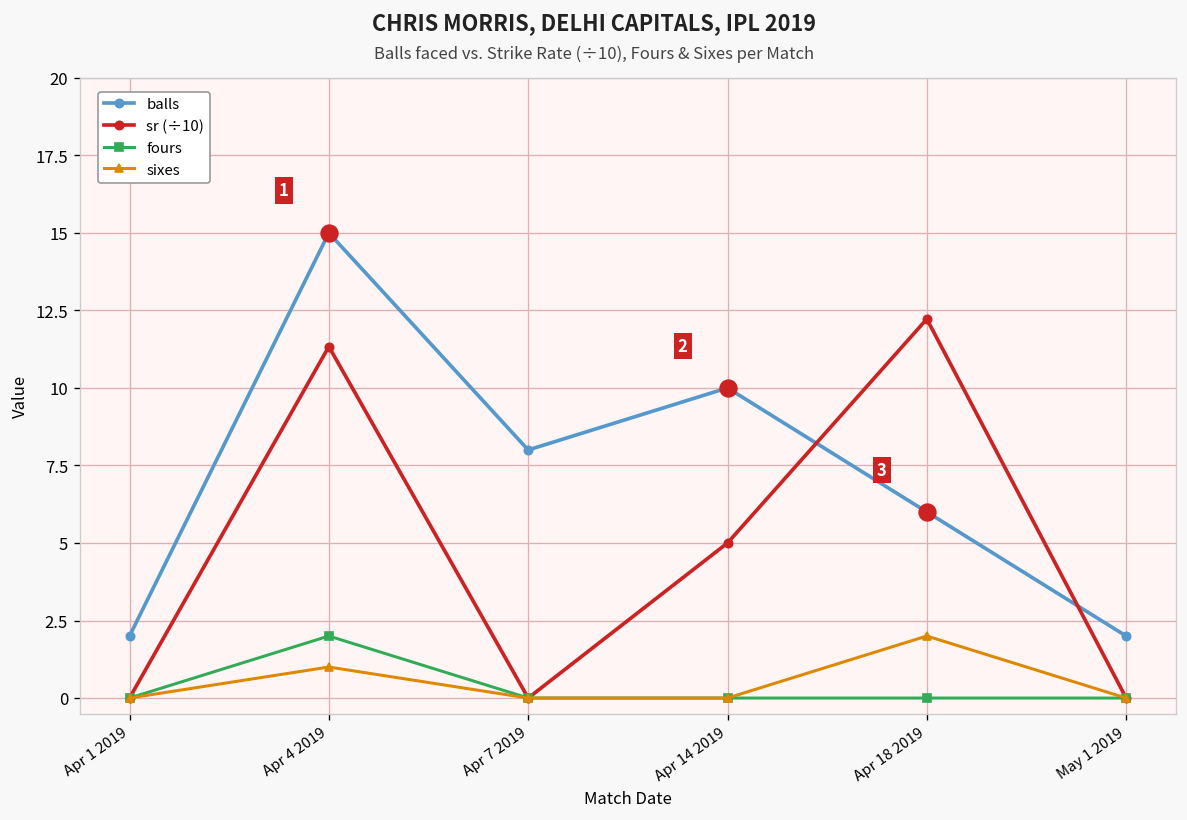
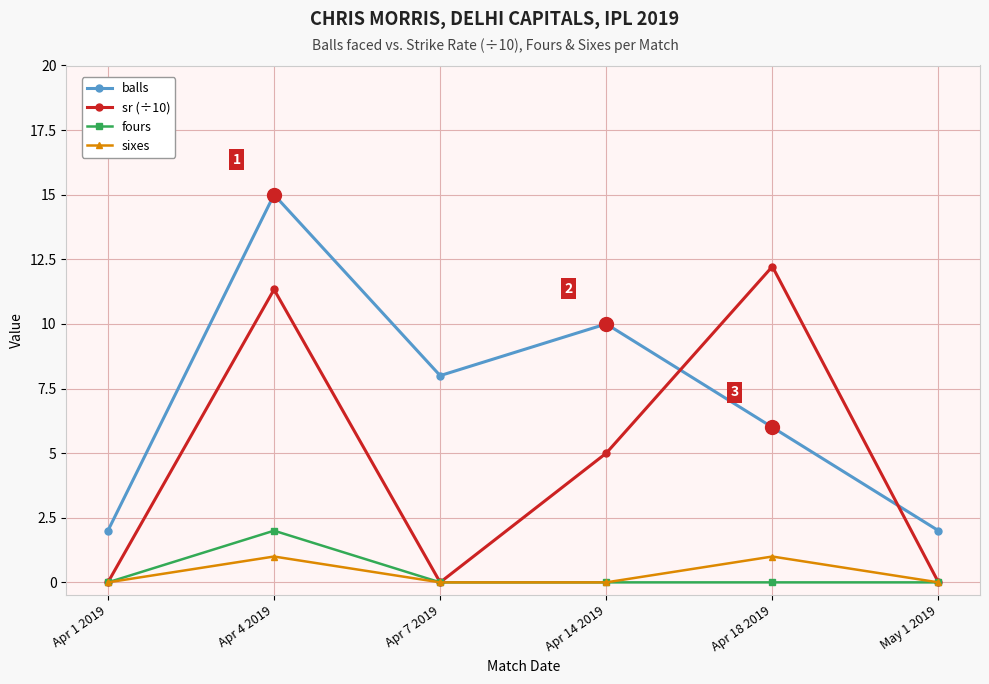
sixes, Apr 18 2019: 2 -> 1
